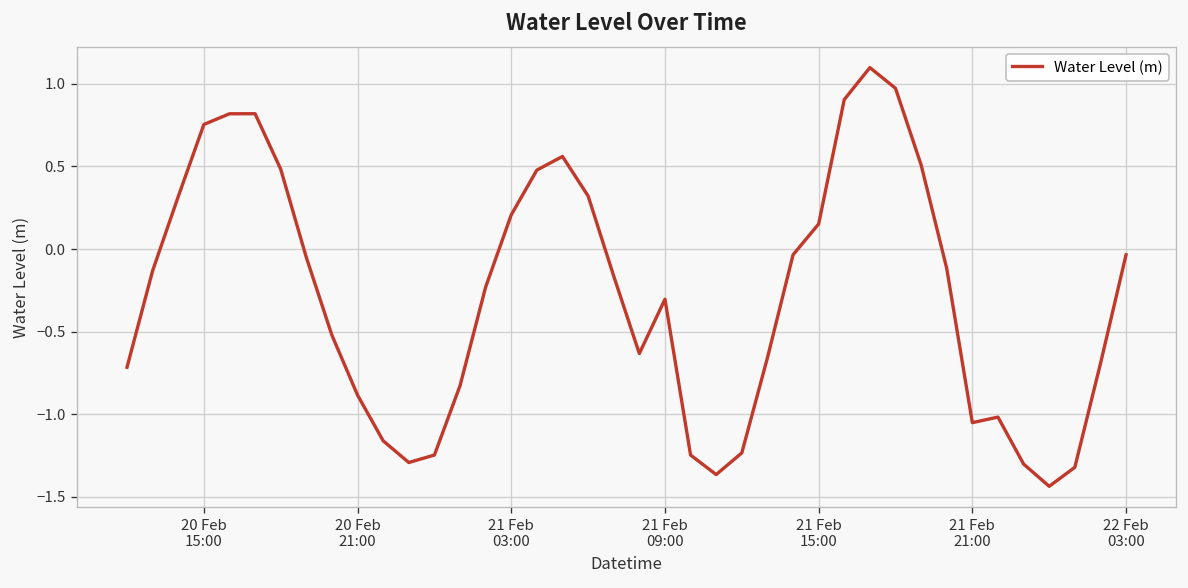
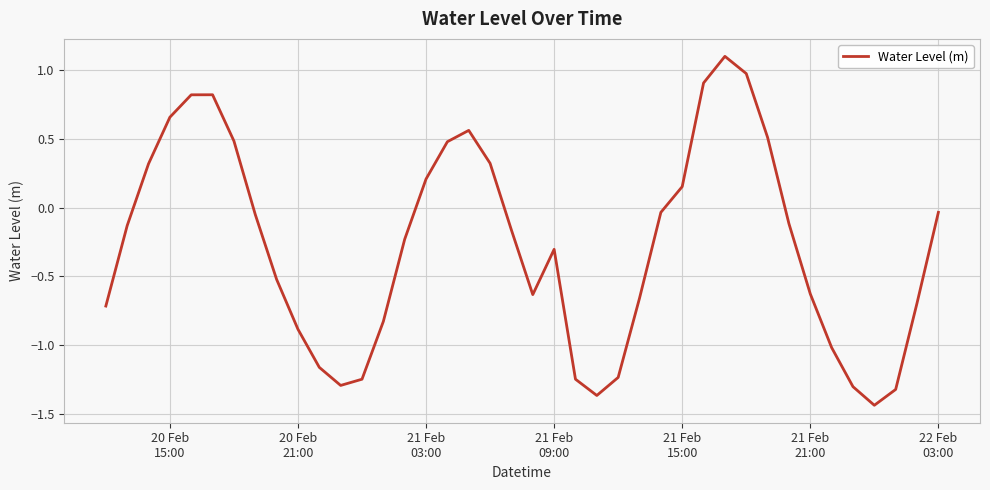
20 Feb 15:00: 0.75 -> 0.66
21 Feb 21:00: -1.05 -> -0.63
